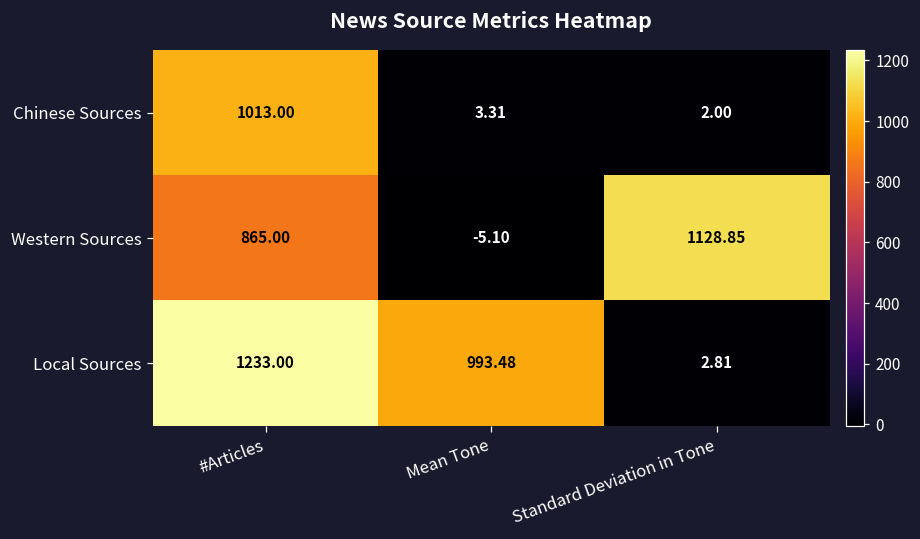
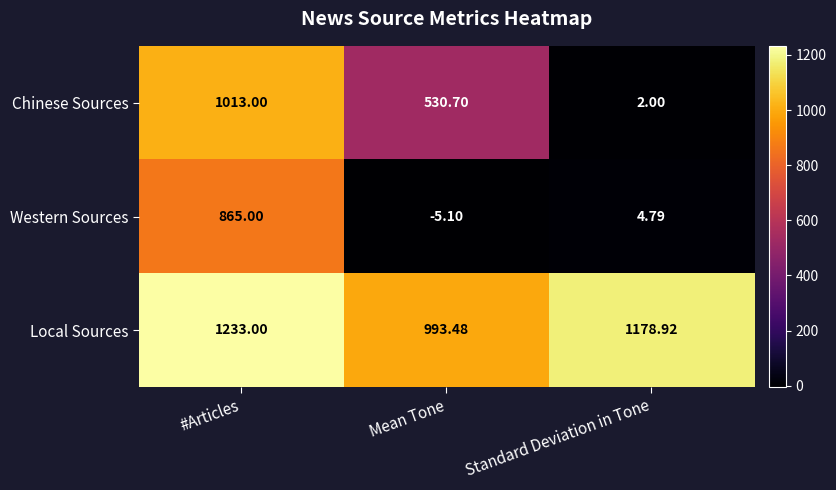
Chinese Sources, Mean Tone: 3.31 -> 530.70
Western Sources, Standard Deviation in Tone: 1128.85 -> 4.79
Local Sources, Standard Deviation in Tone: 2.81 -> 1178.92
